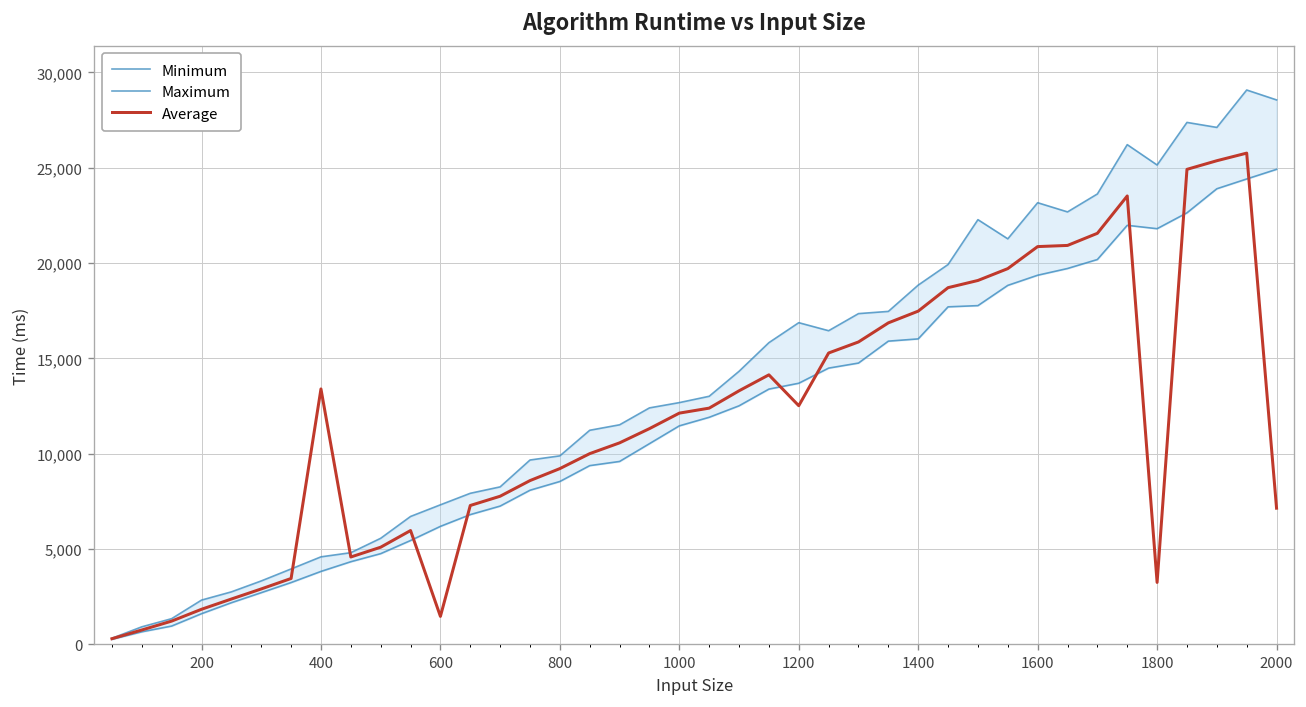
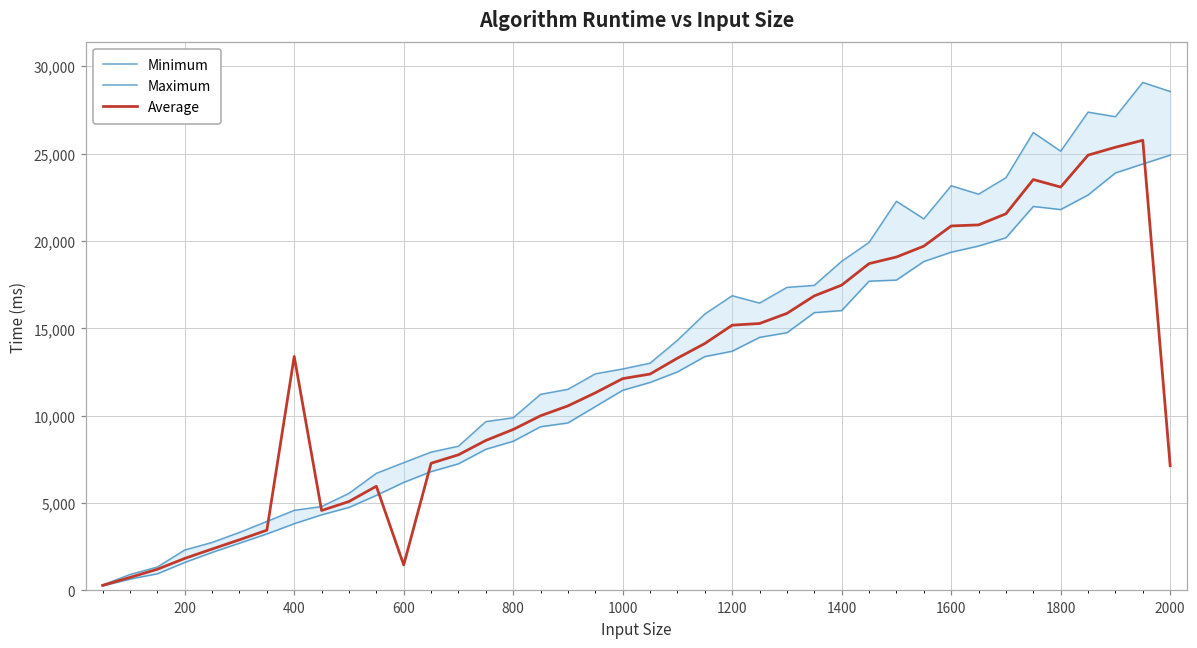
Average, 1200: 12,500 -> 15,200
Average, 1800: 3,200 -> 23,100
